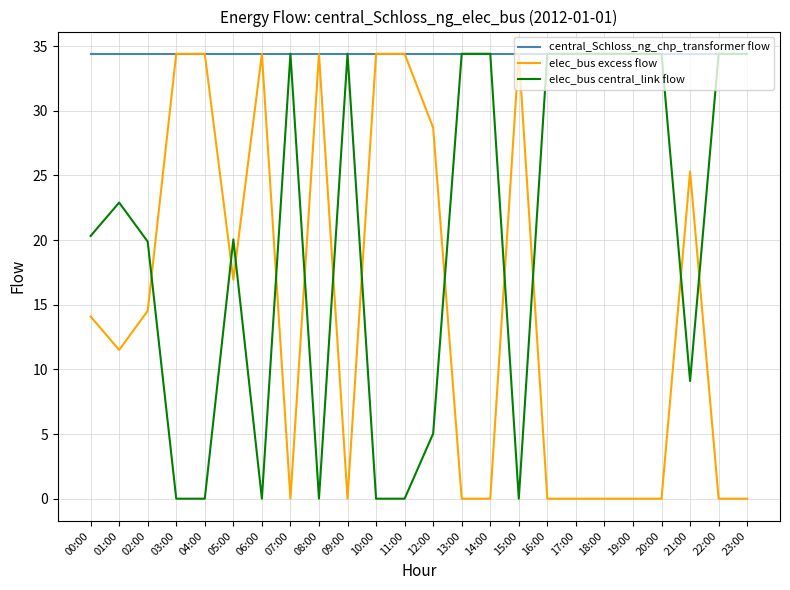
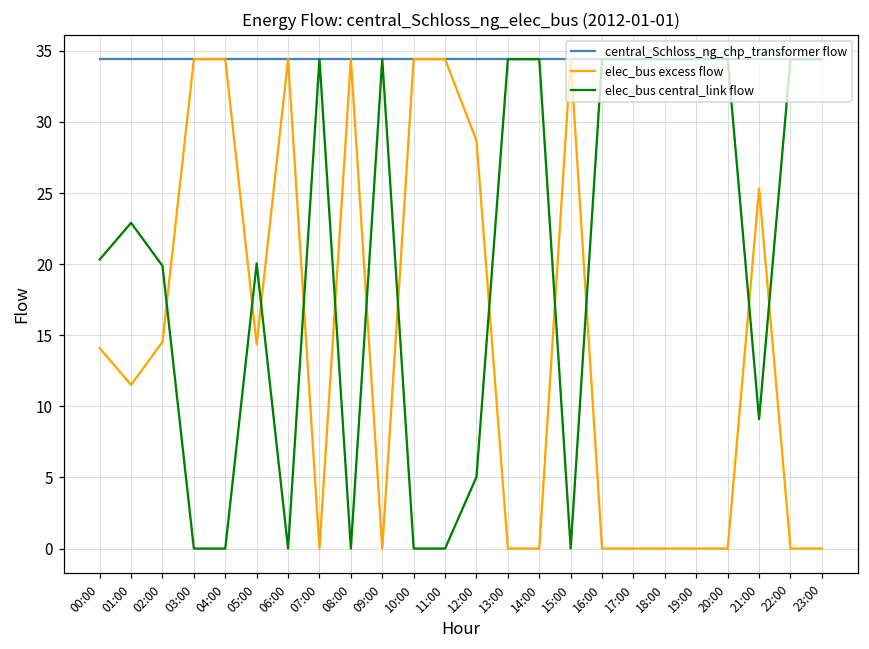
elec_bus excess flow, 05:00: 16.9 -> 14.4
